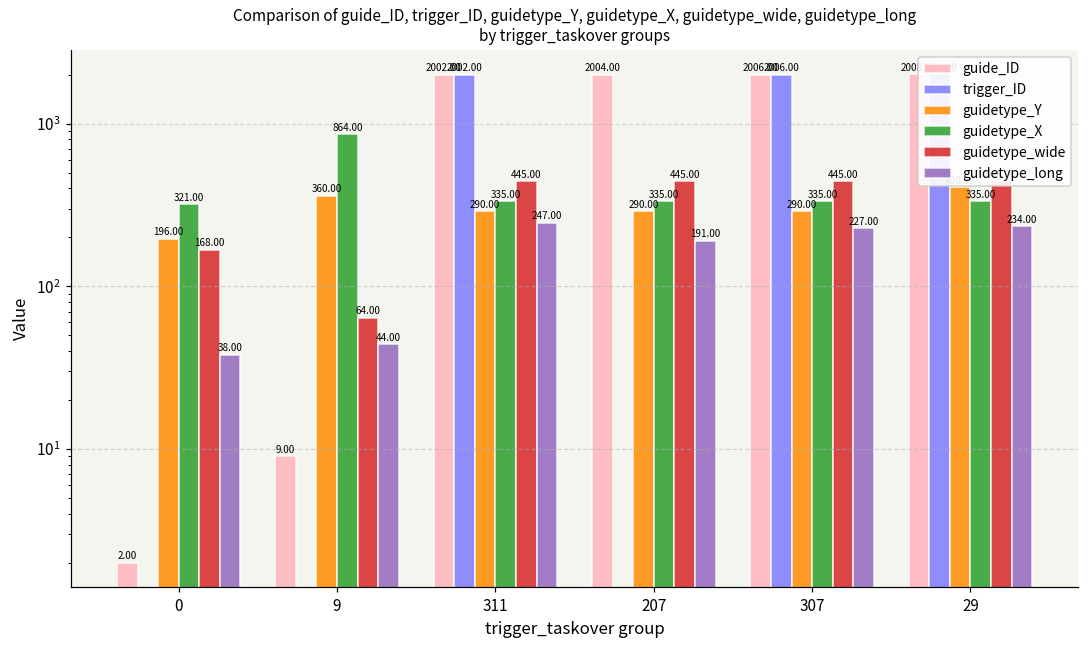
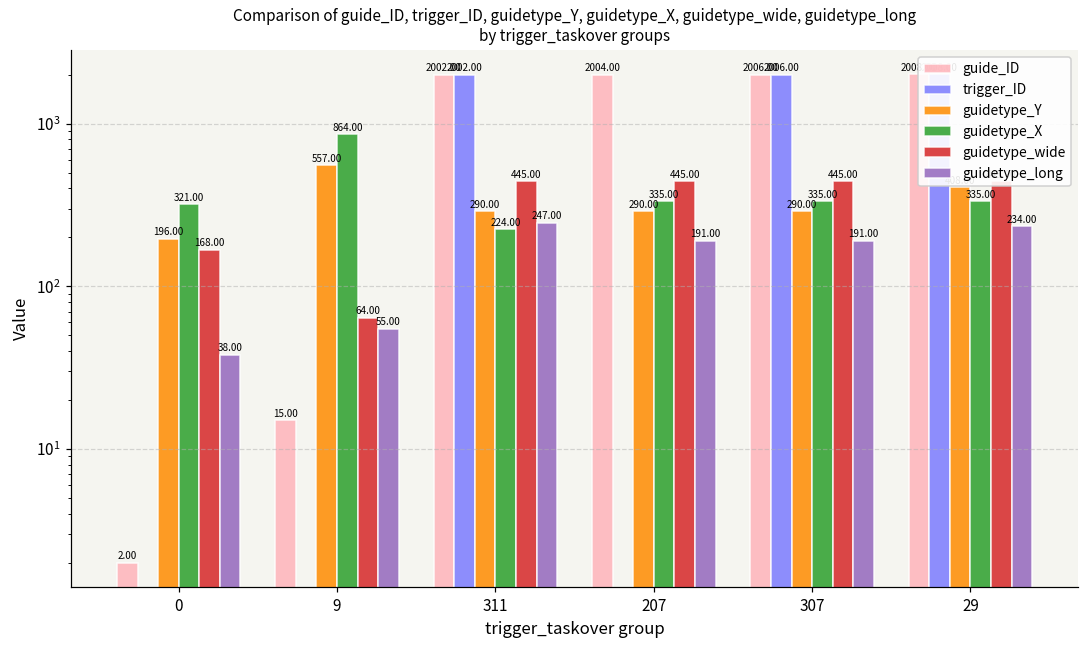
guide_ID, 9: 9.00 -> 15.00
guidetype_Y, 9: 360.00 -> 557.00
guidetype_long, 9: 44.00 -> 55.00
guidetype_X, 311: 335.00 -> 224.00
guidetype_long, 307: 227.00 -> 191.00
